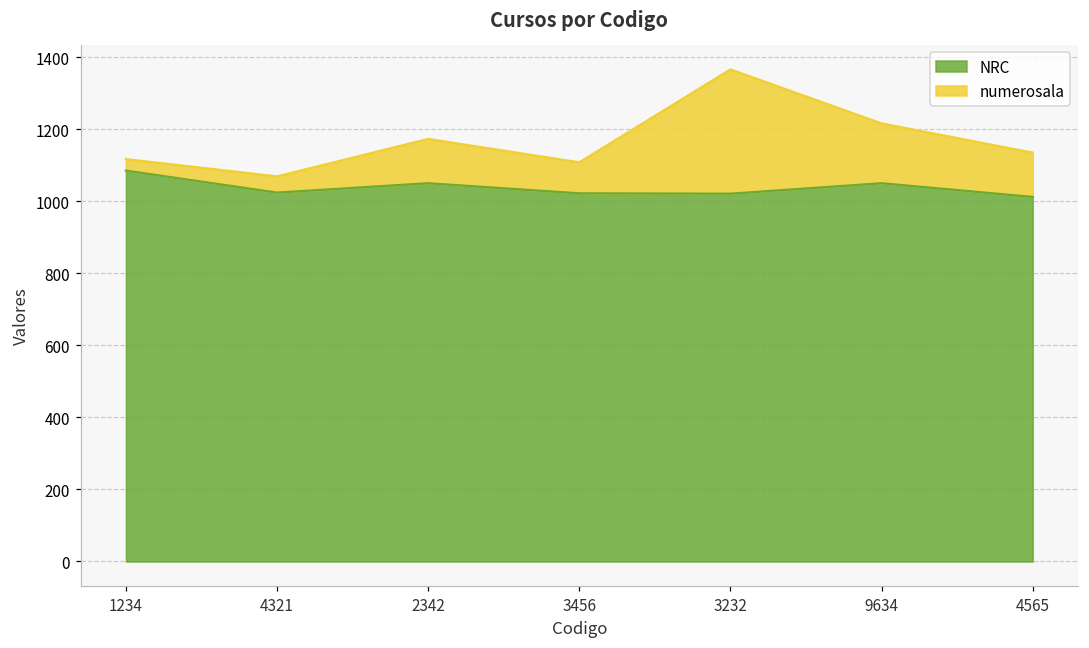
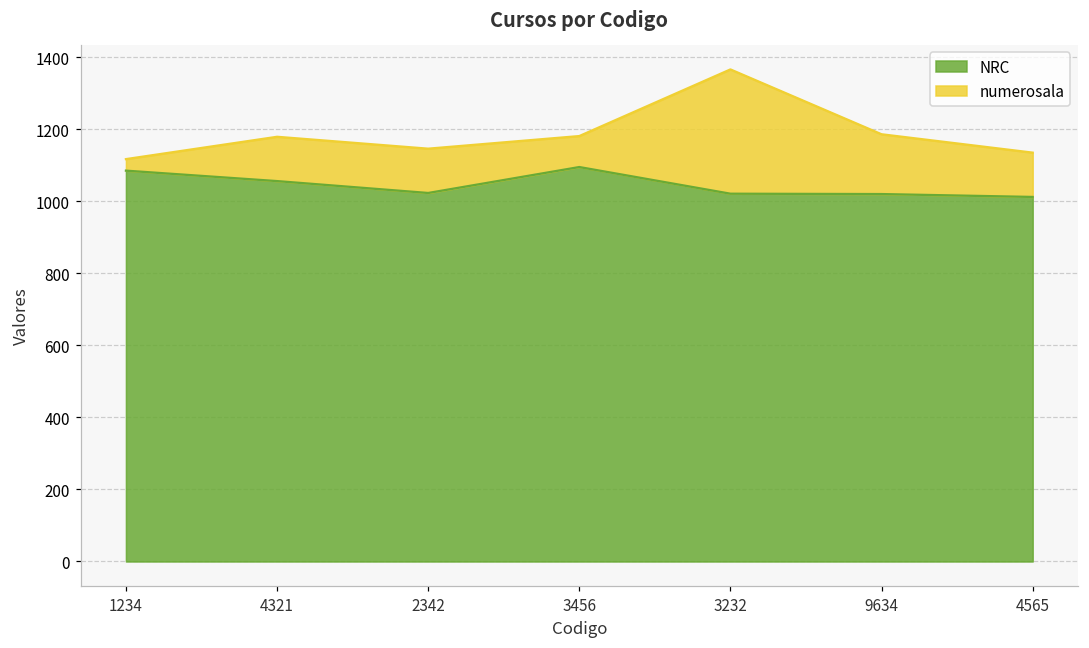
NRC, 4321: 1020 -> 1060
numerosala, 4321: 50 -> 120
NRC, 2342: 1050 -> 1020
NRC, 3456: 1020 -> 1100
NRC, 9634: 1050 -> 1020
